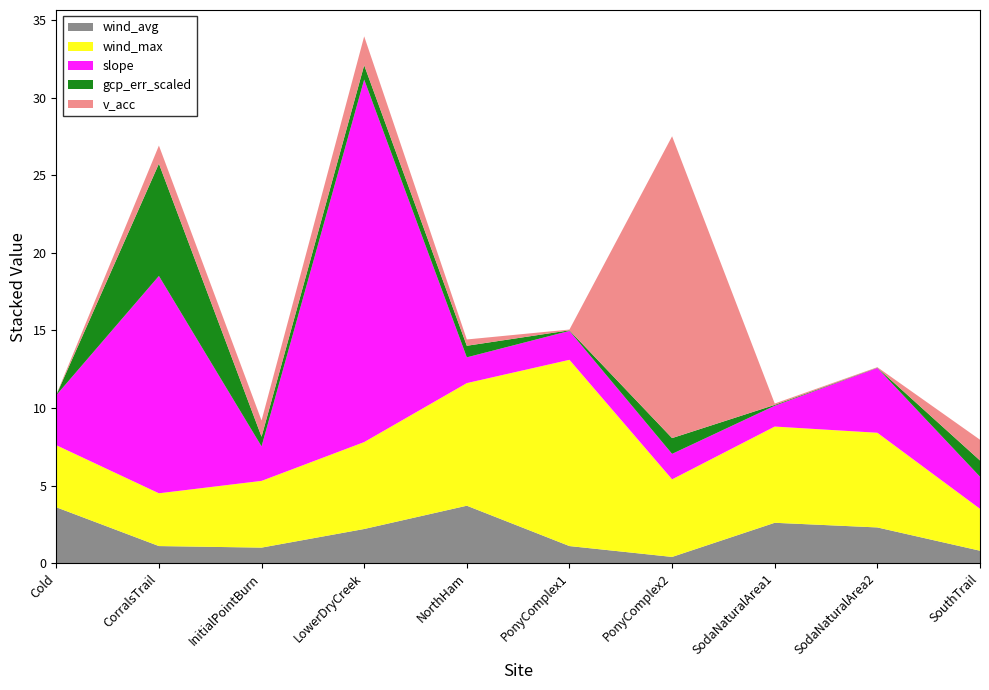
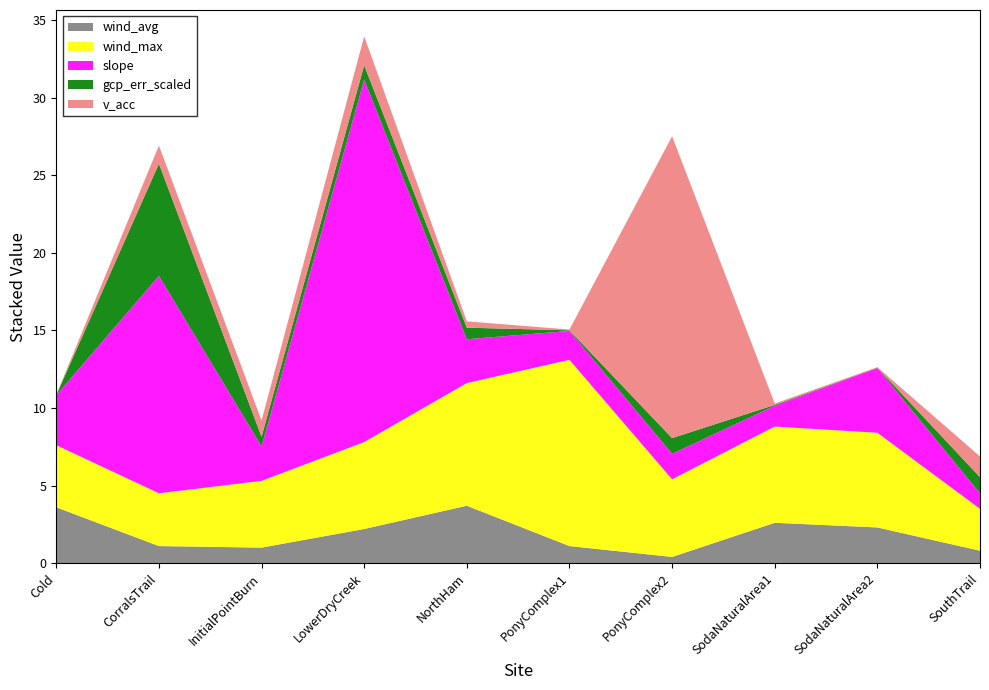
slope, NorthHam: 1.7 -> 2.8
slope, SouthTrail: 2.1 -> 1.0
